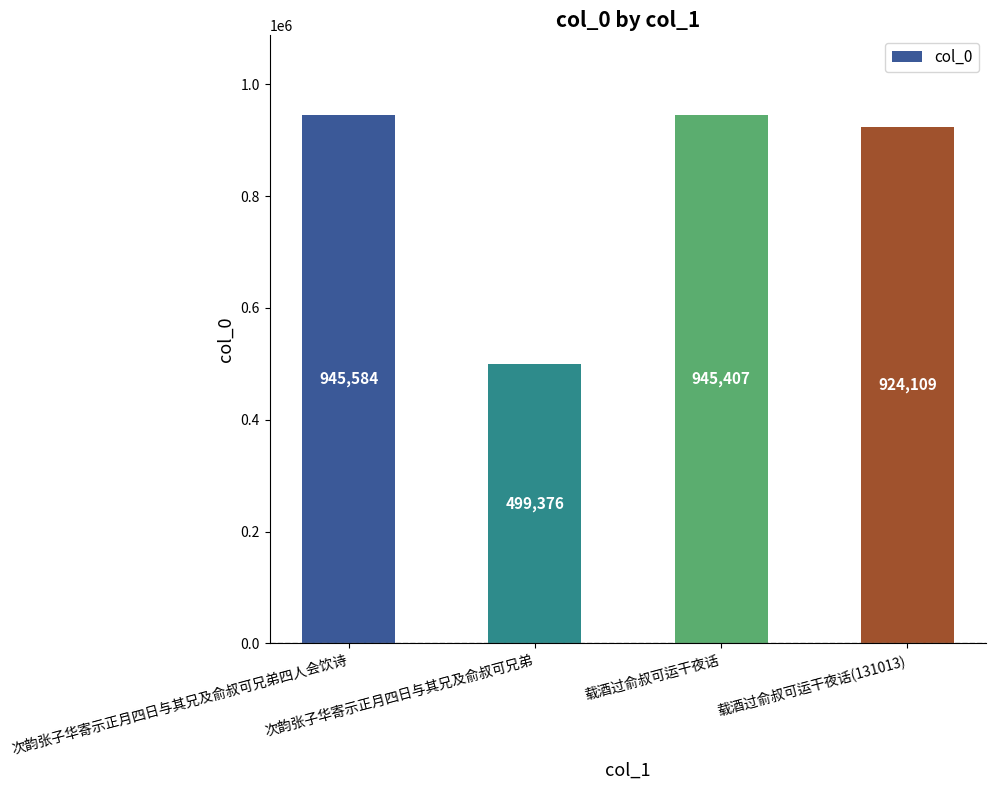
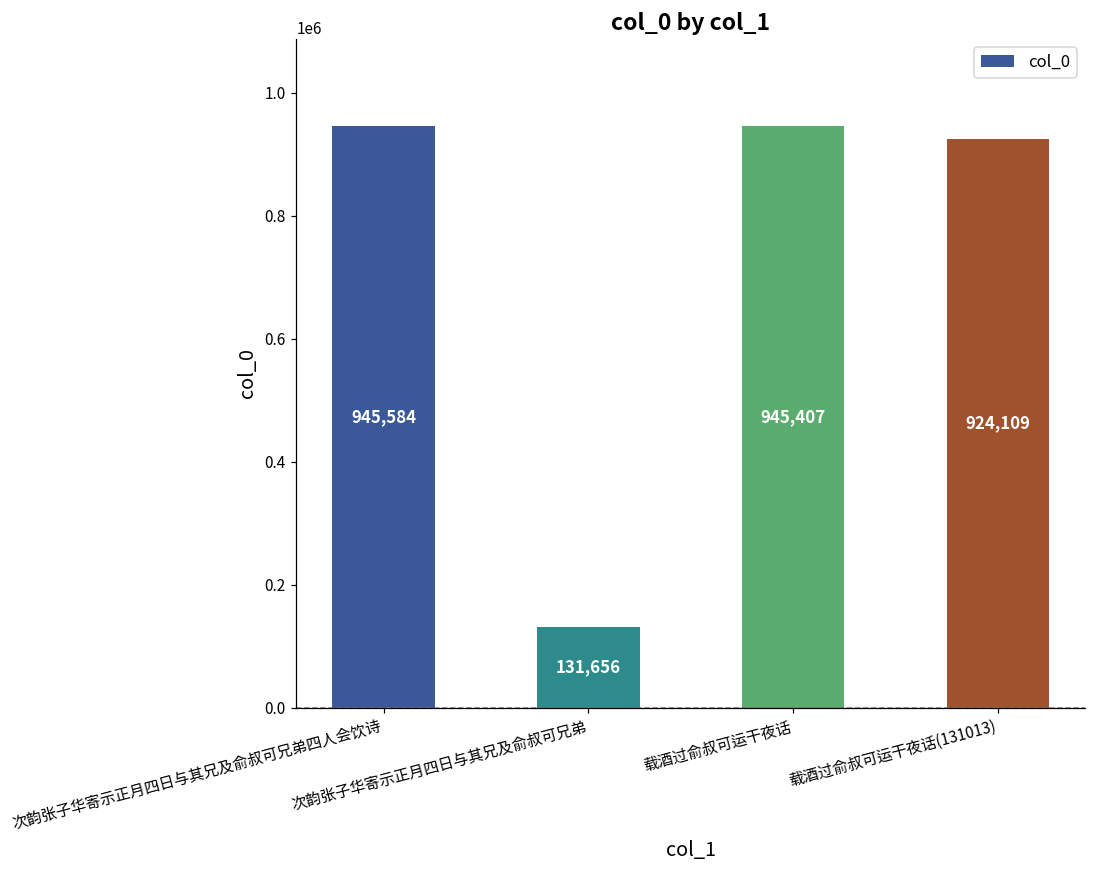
次韵张子华寄示正月四日与其兄及俞叔可兄弟: 499,376 -> 131,656
